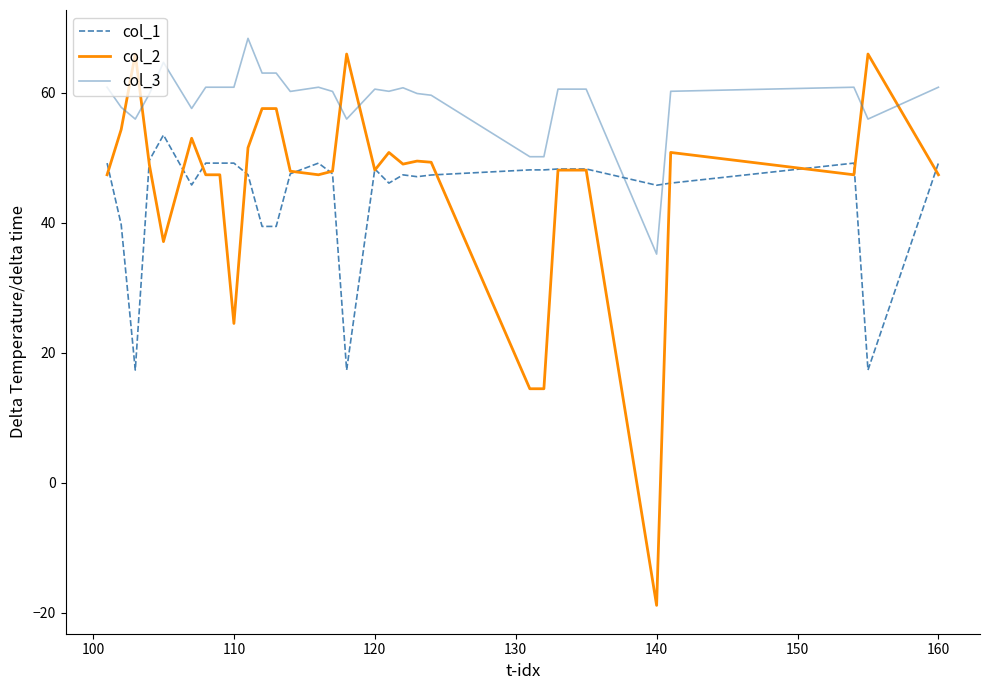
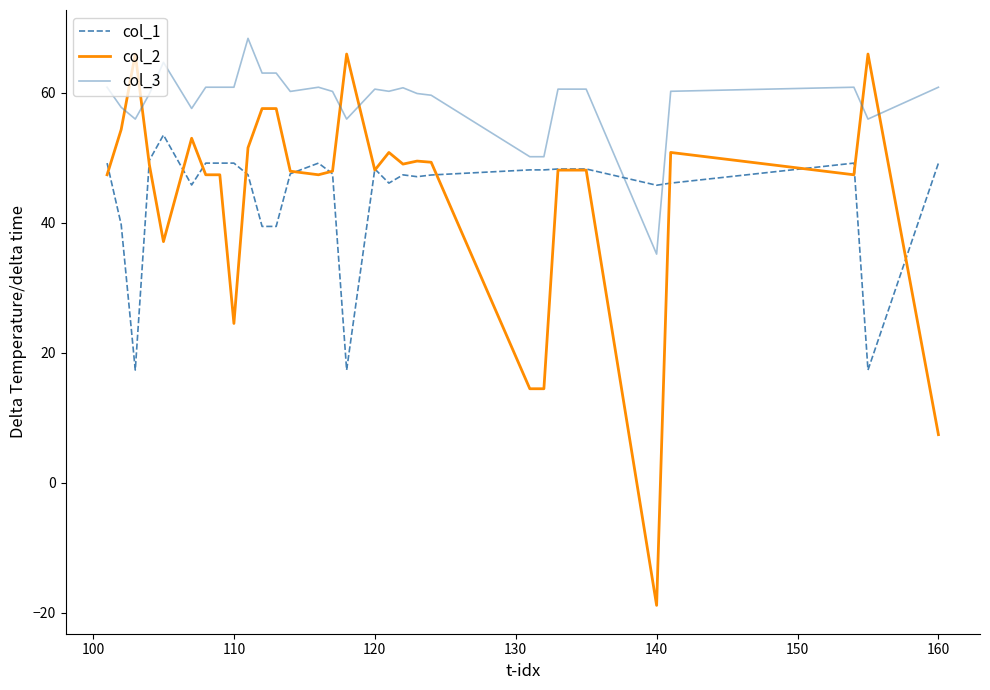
col_2, 160: 47 -> 7
